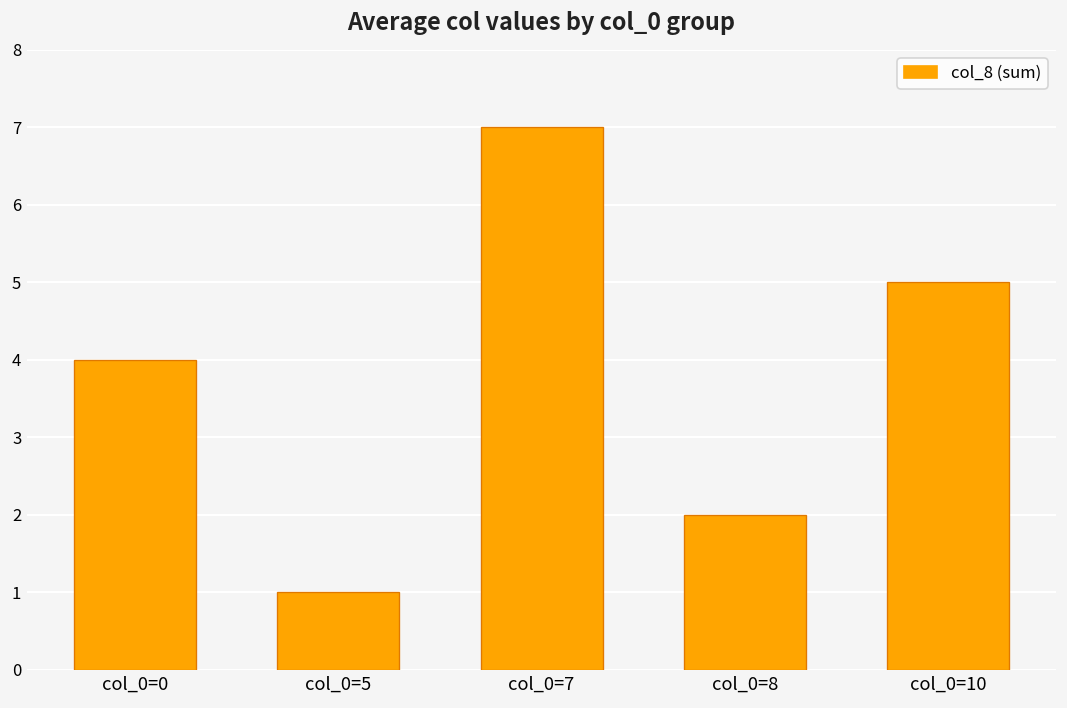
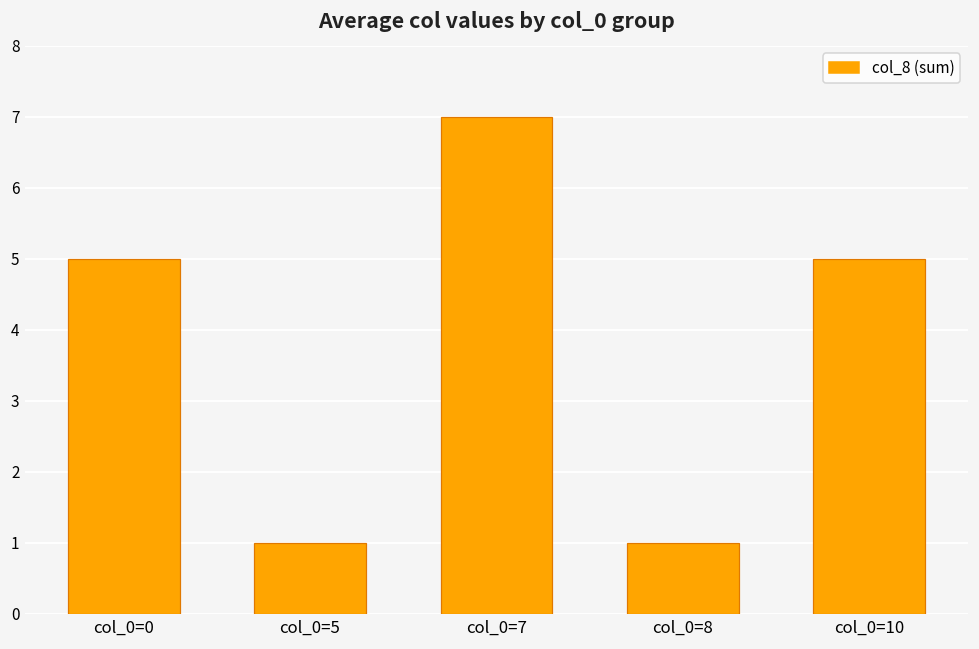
col_0=0: 4 -> 5
col_0=8: 2 -> 1
